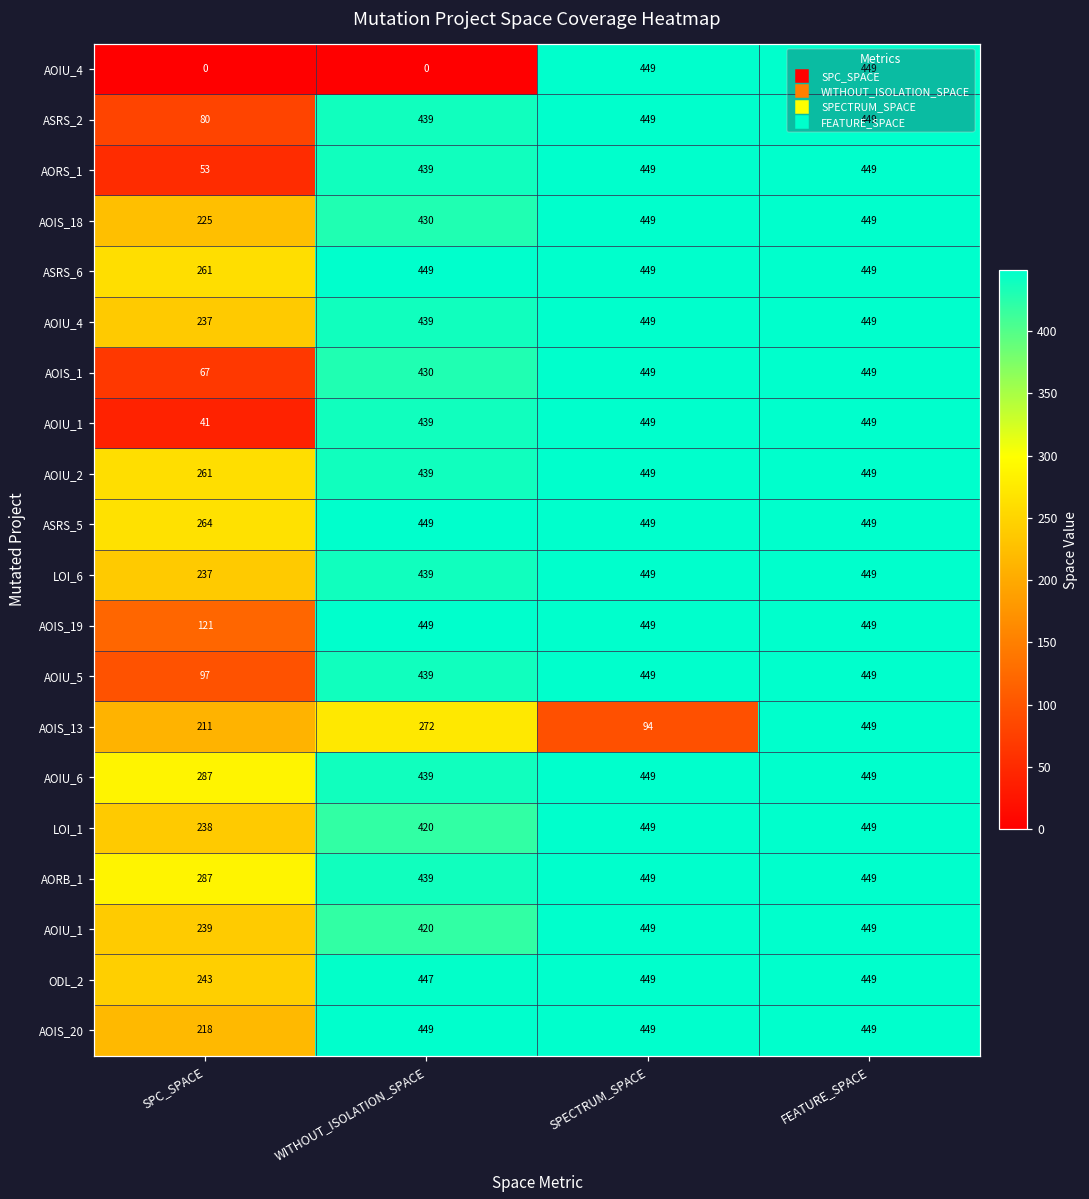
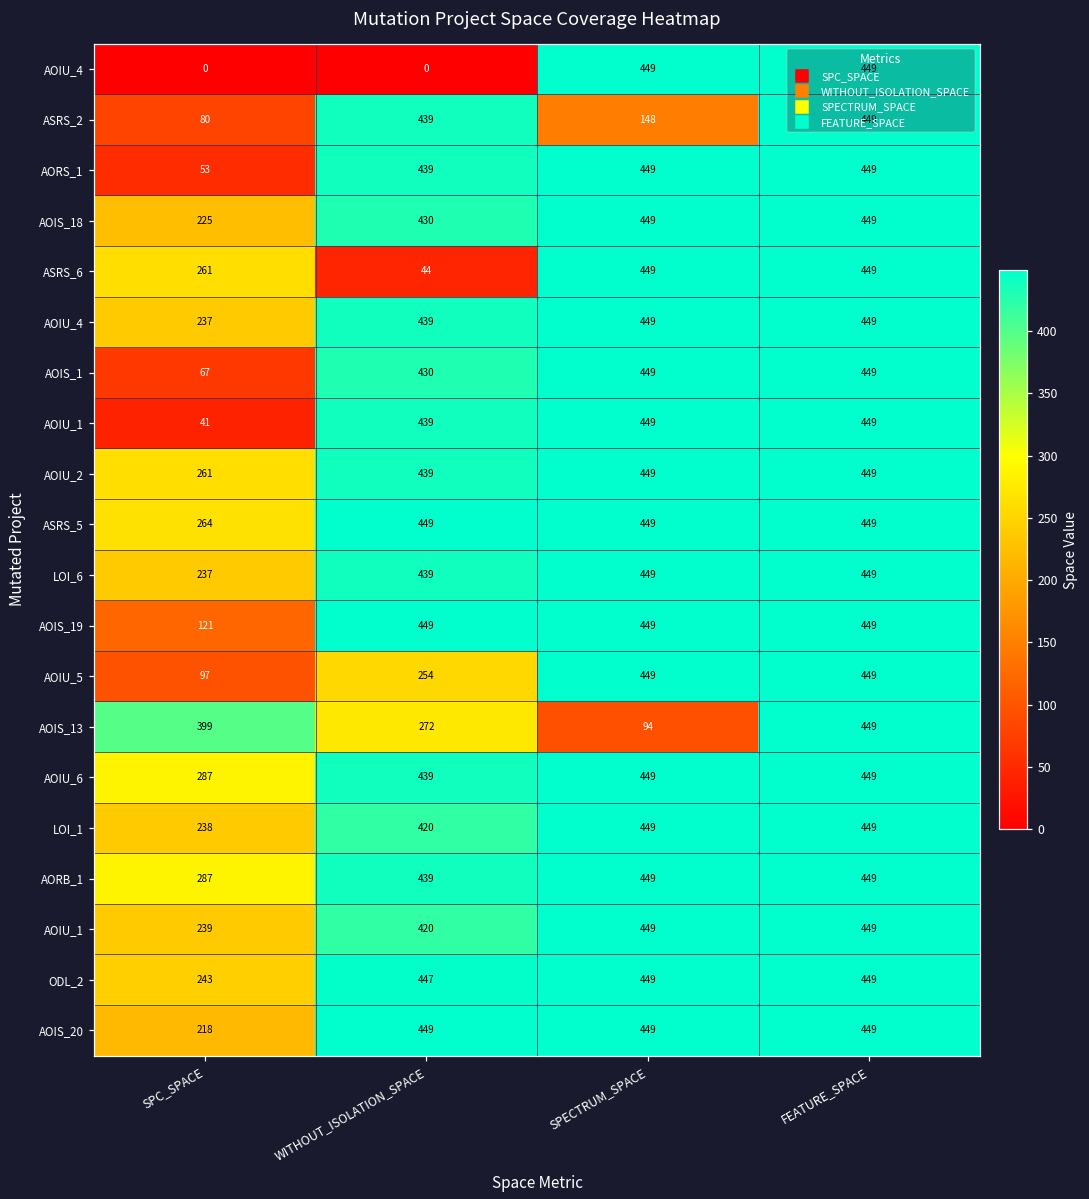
ASRS_2, SPECTRUM_SPACE: 449 -> 148
ASRS_6, WITHOUT_ISOLATION_SPACE: 449 -> 44
AOIU_5, WITHOUT_ISOLATION_SPACE: 439 -> 254
AOIS_13, SPC_SPACE: 211 -> 399
